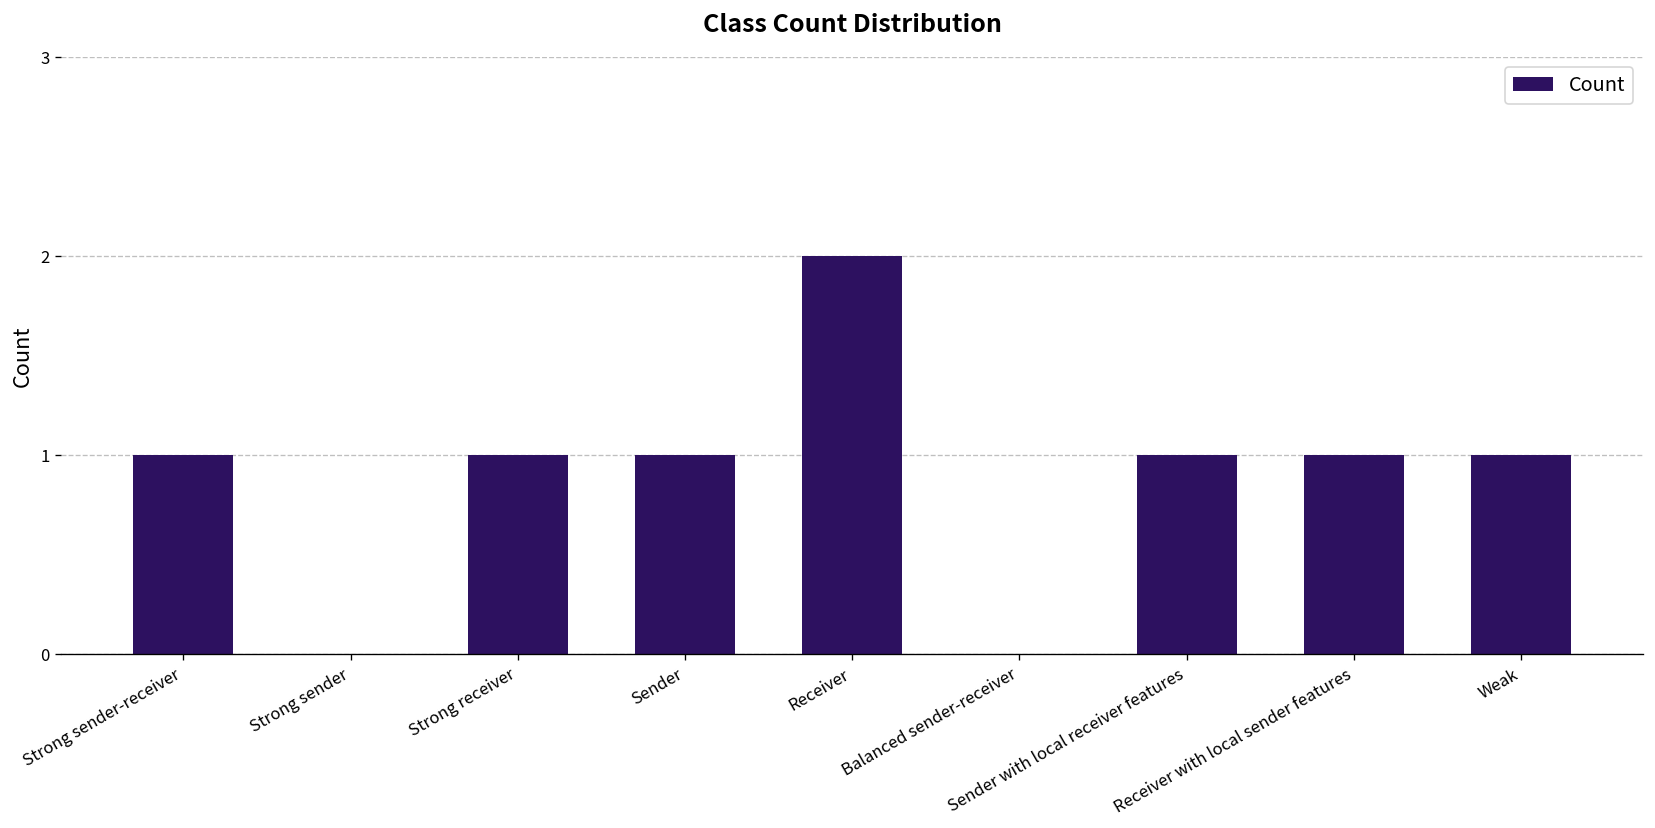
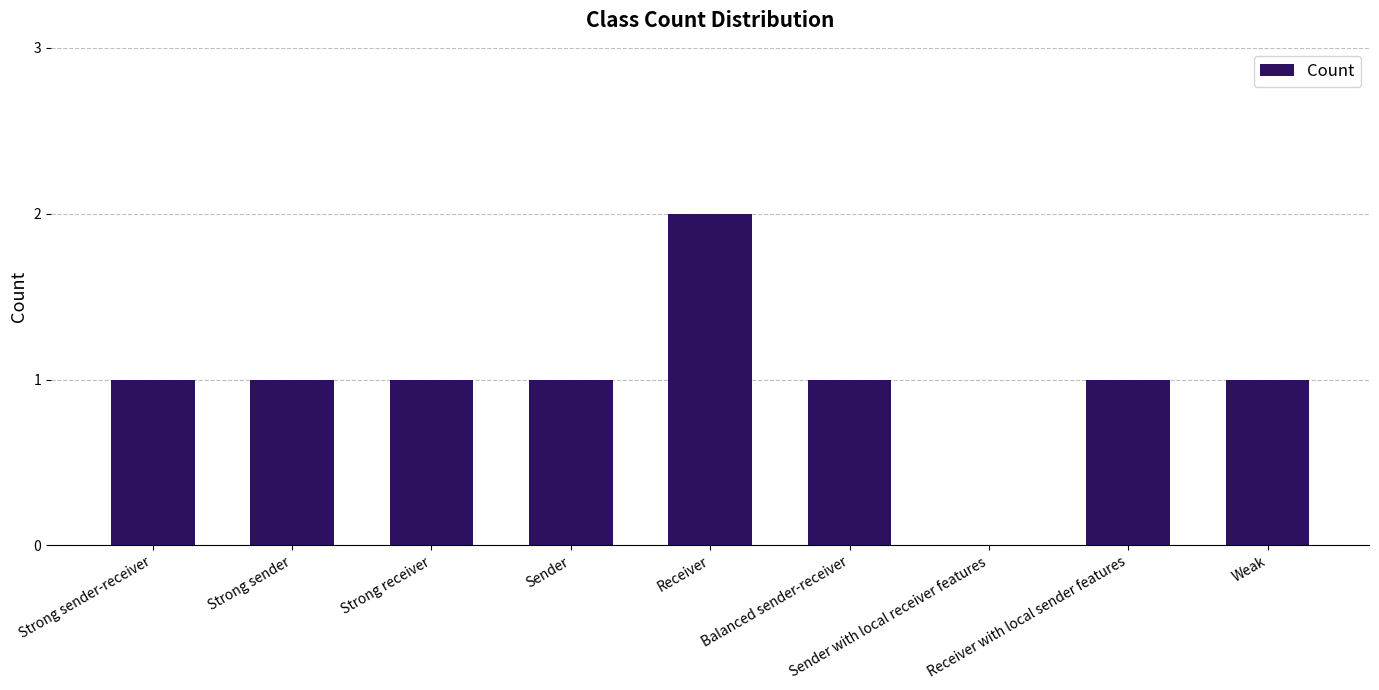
Strong sender: 0 -> 1
Balanced sender-receiver: 0 -> 1
Sender with local receiver features: 1 -> 0
